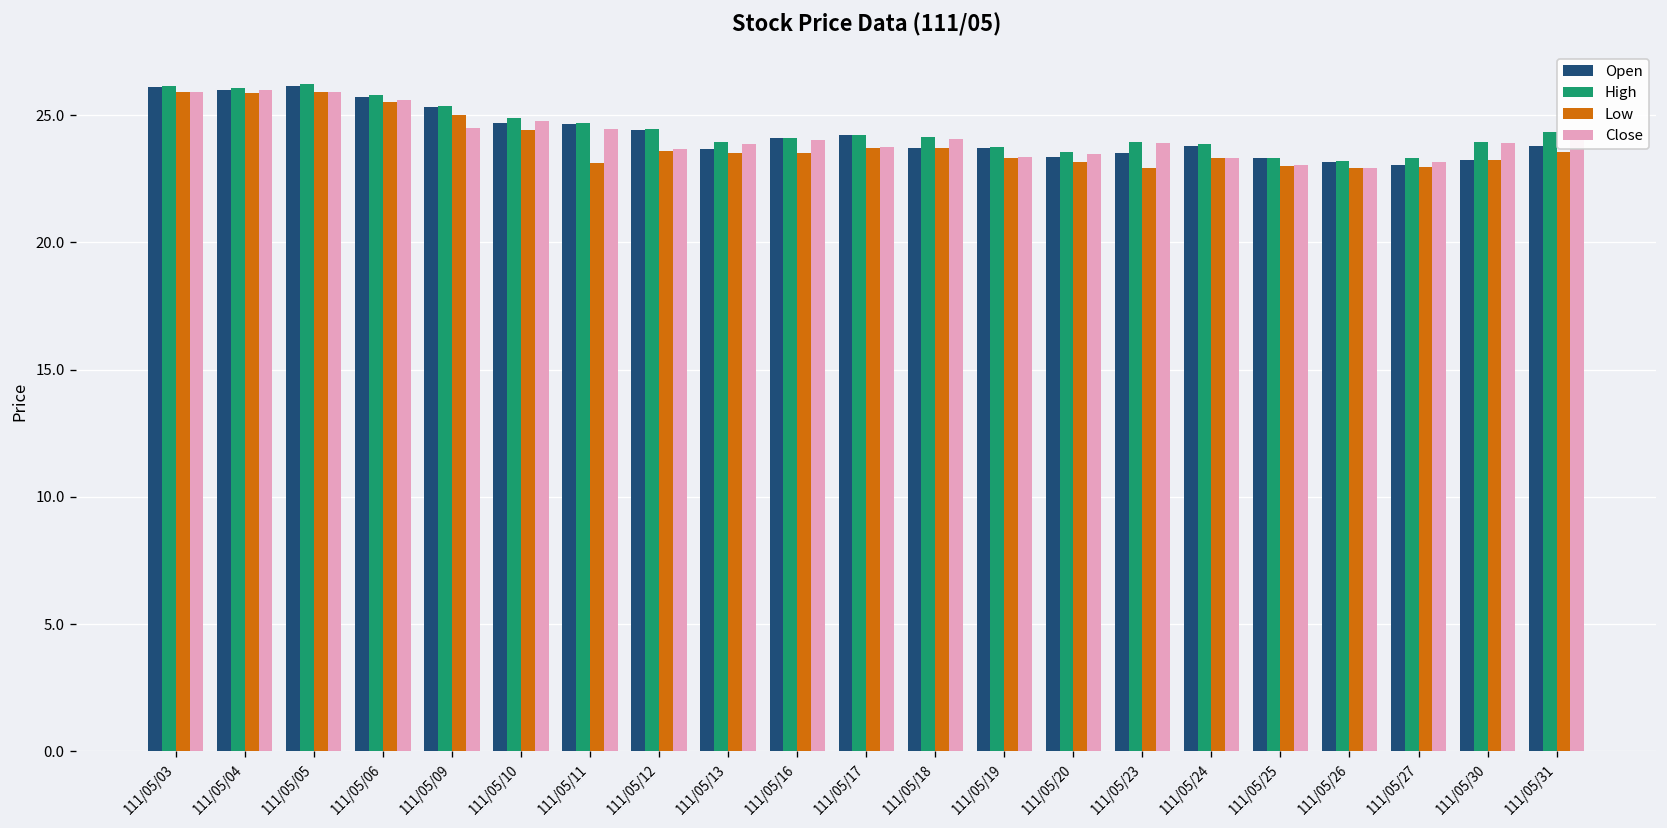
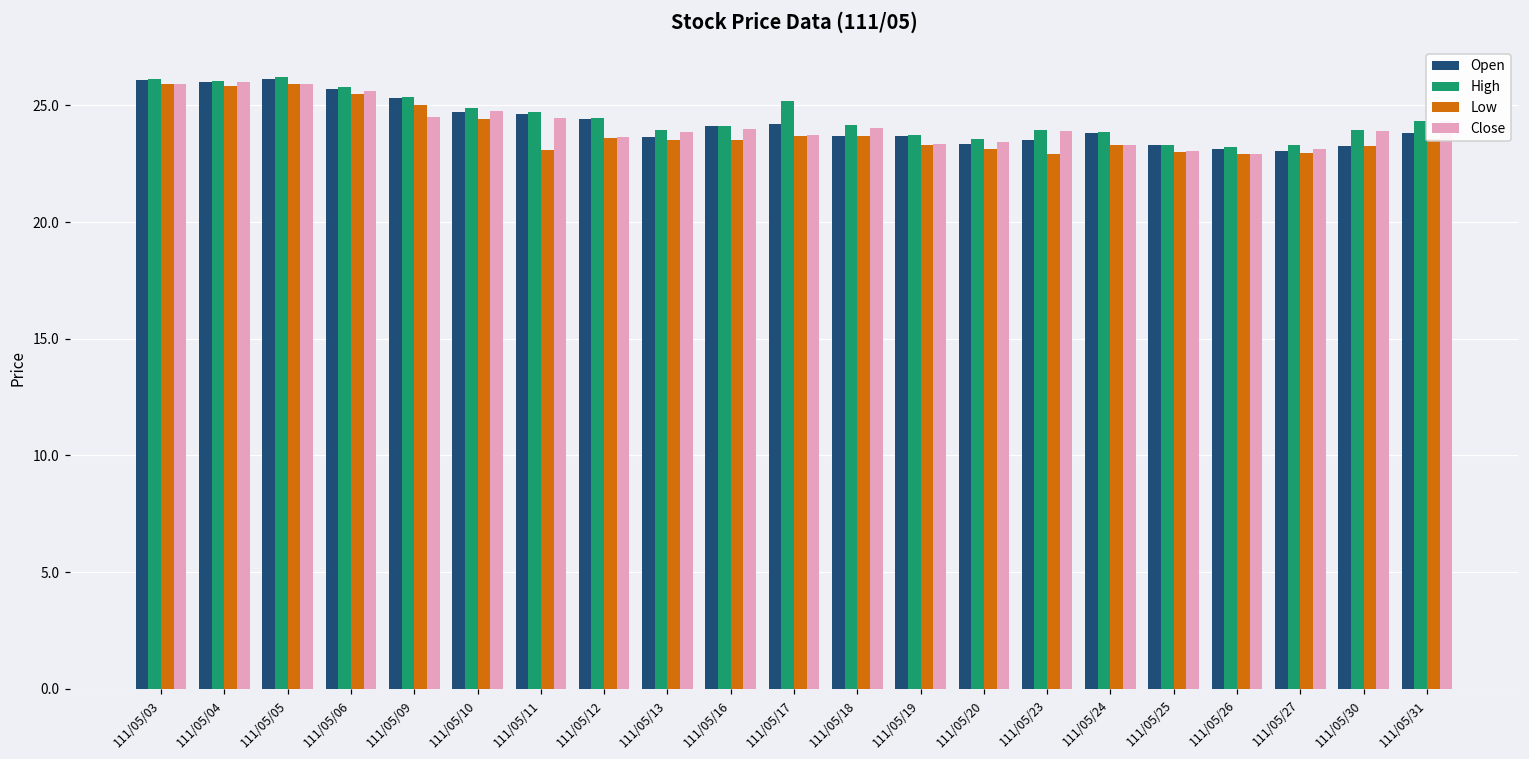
High, 111/05/17: 24.2 -> 25.2
